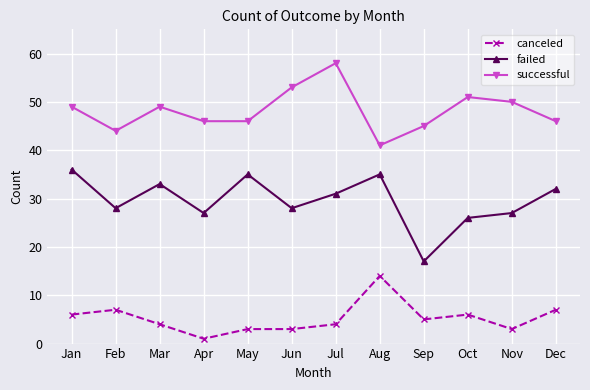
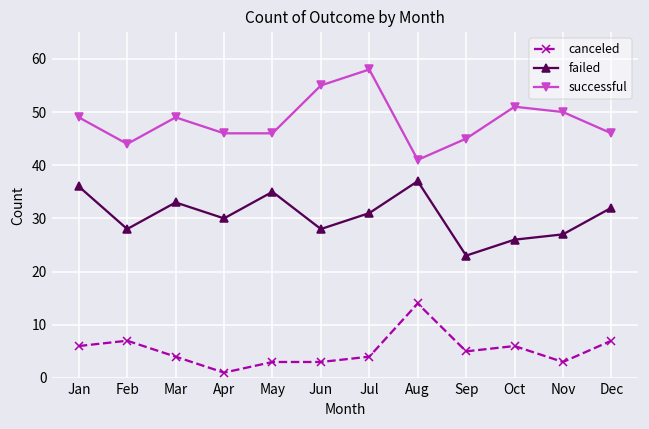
failed, Apr: 27 -> 30
successful, Jun: 53 -> 55
failed, Aug: 35 -> 37
failed, Sep: 17 -> 23
